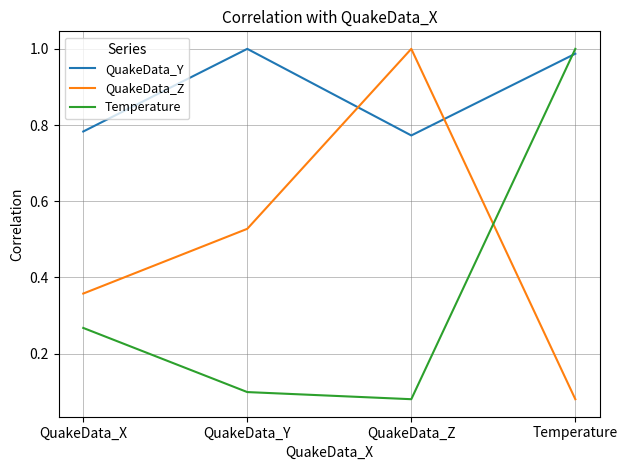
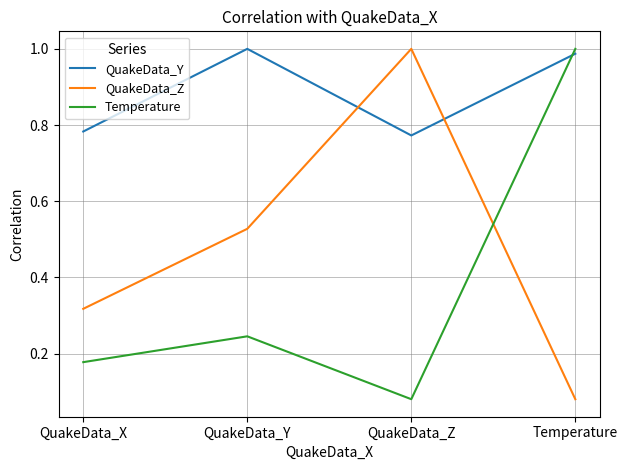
QuakeData_Z, QuakeData_X: 0.36 -> 0.32
Temperature, QuakeData_X: 0.27 -> 0.18
Temperature, QuakeData_Y: 0.10 -> 0.25
